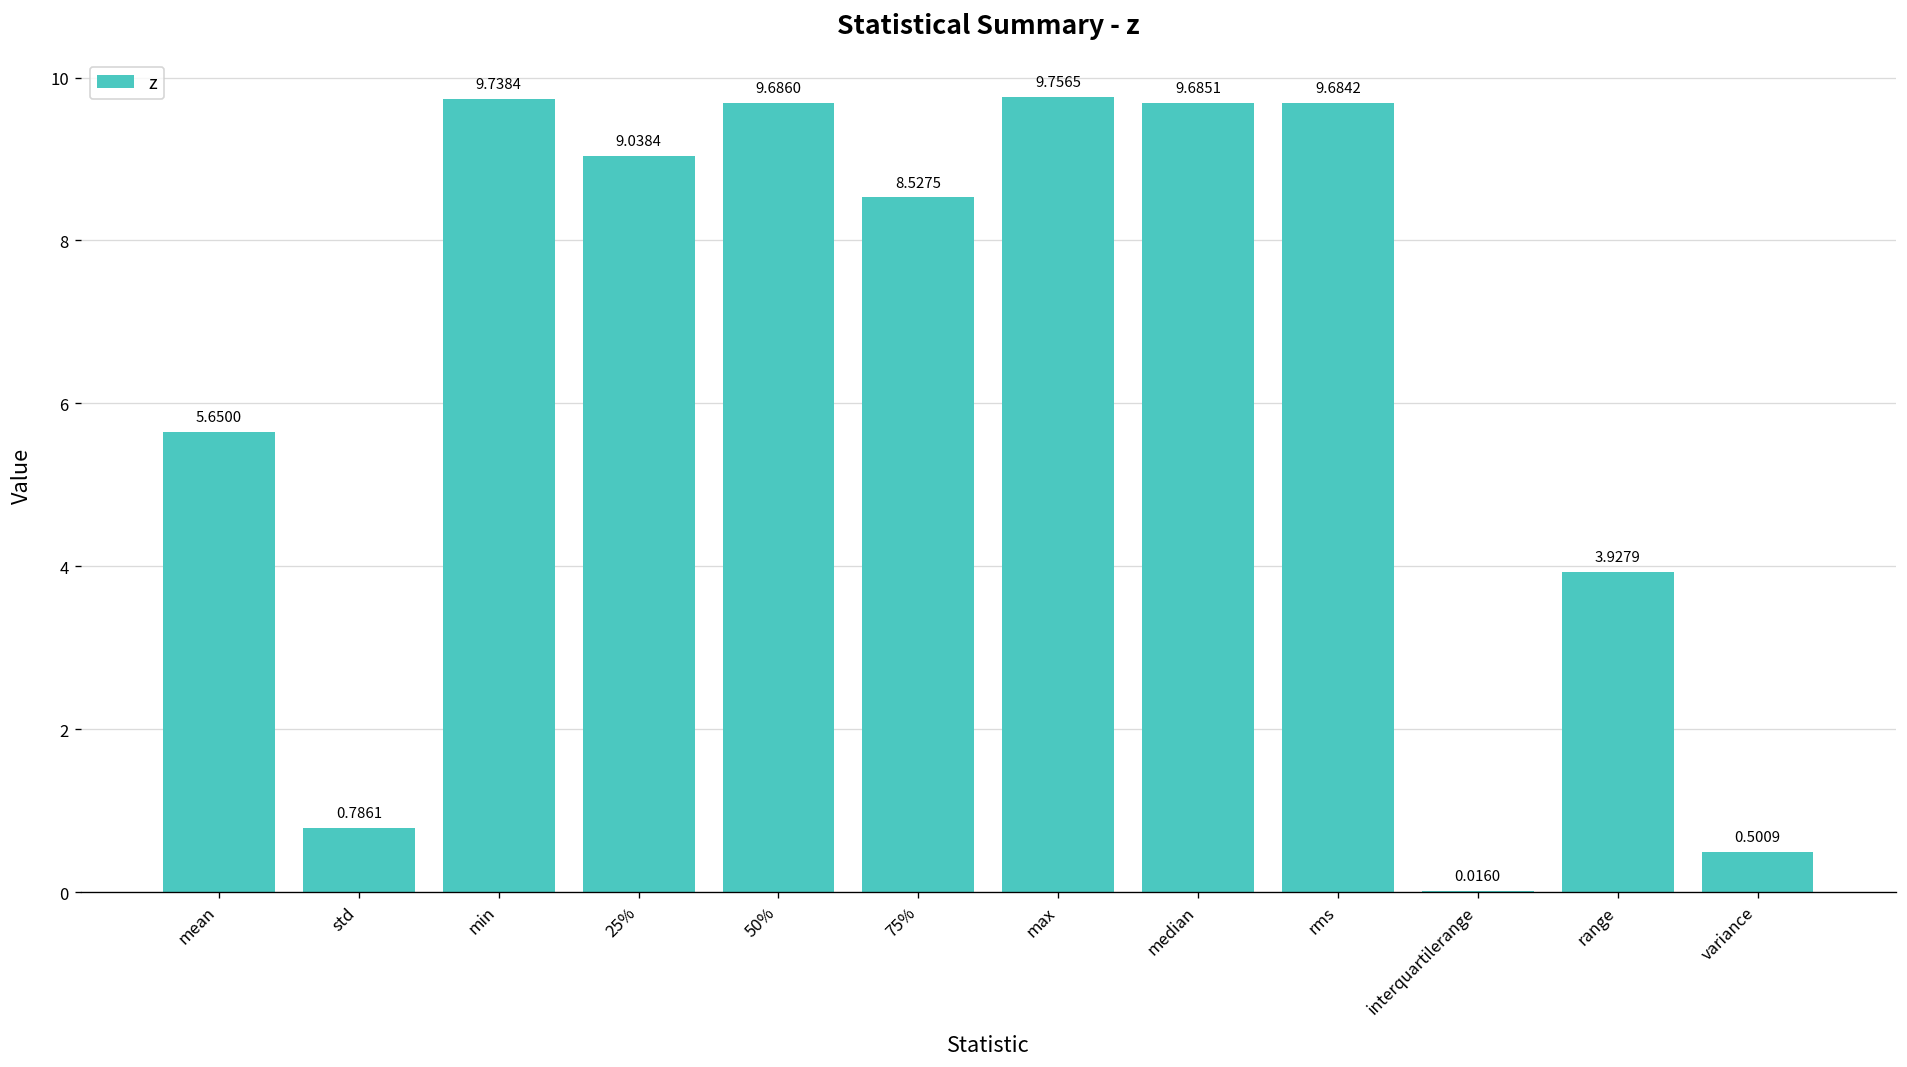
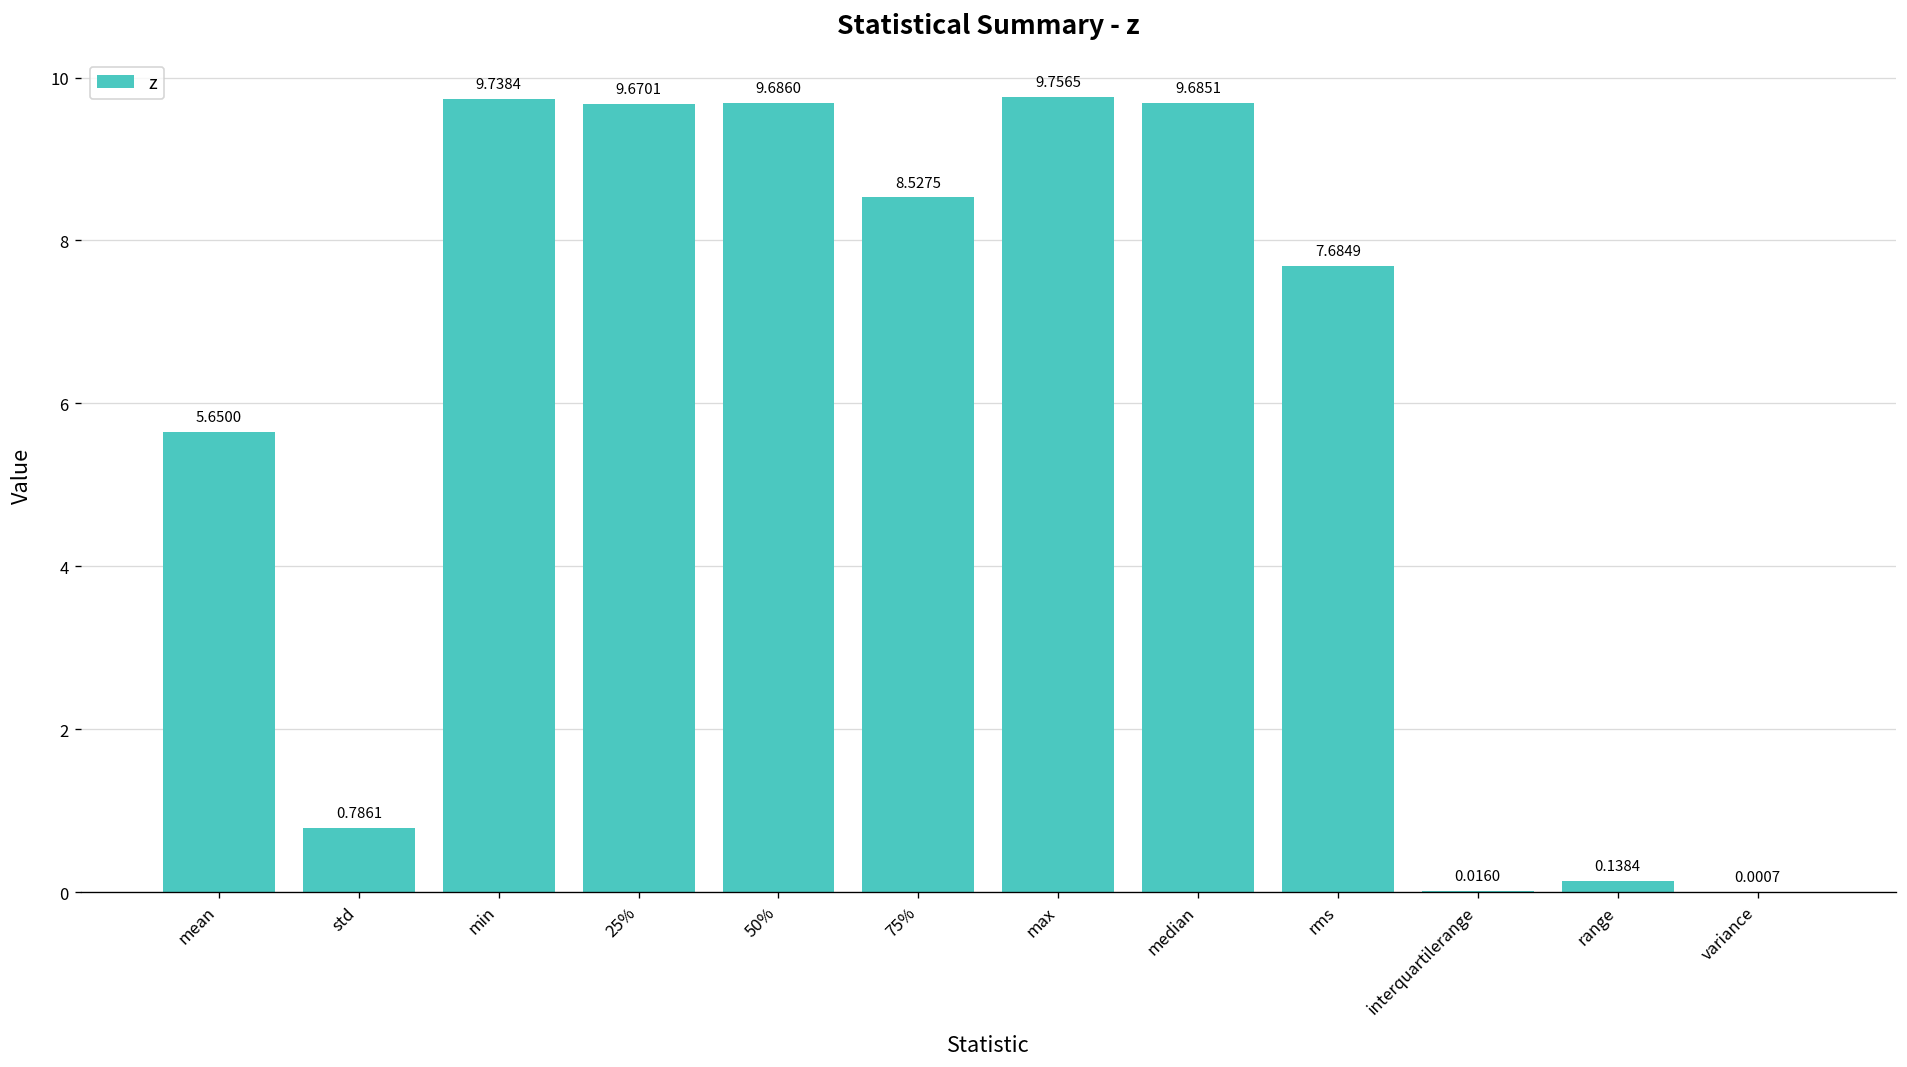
25%: 9.0384 -> 9.6701
rms: 9.6842 -> 7.6849
range: 3.9279 -> 0.1384
variance: 0.5009 -> 0.0007
